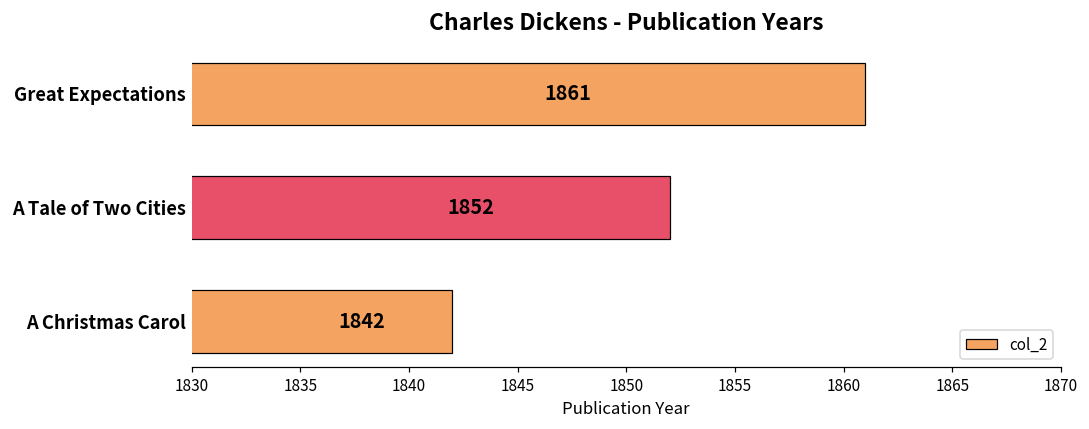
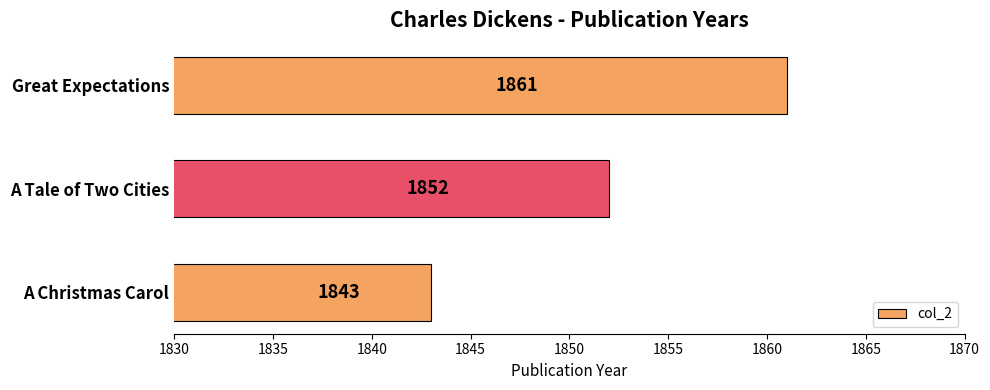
A Christmas Carol: 1842 -> 1843
